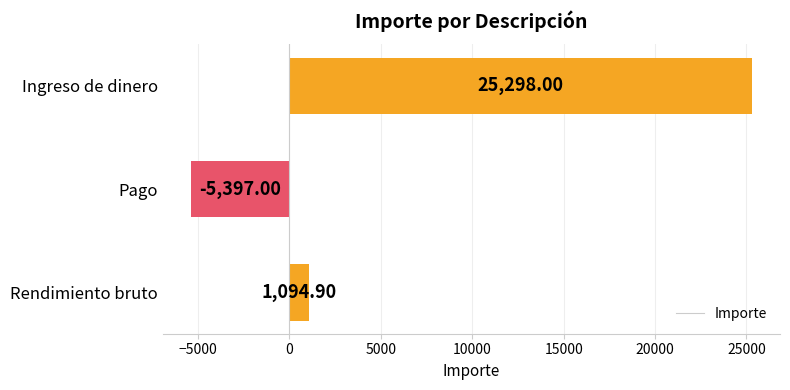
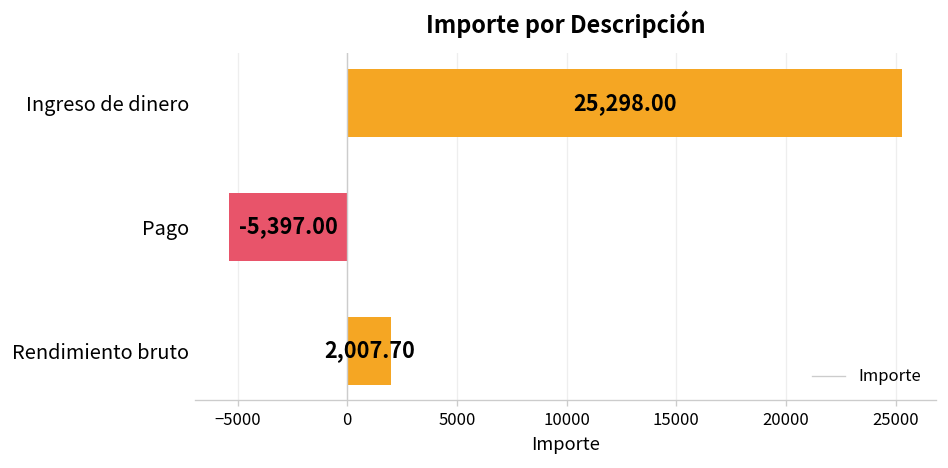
Rendimiento bruto: 1,094.90 -> 2,007.70
